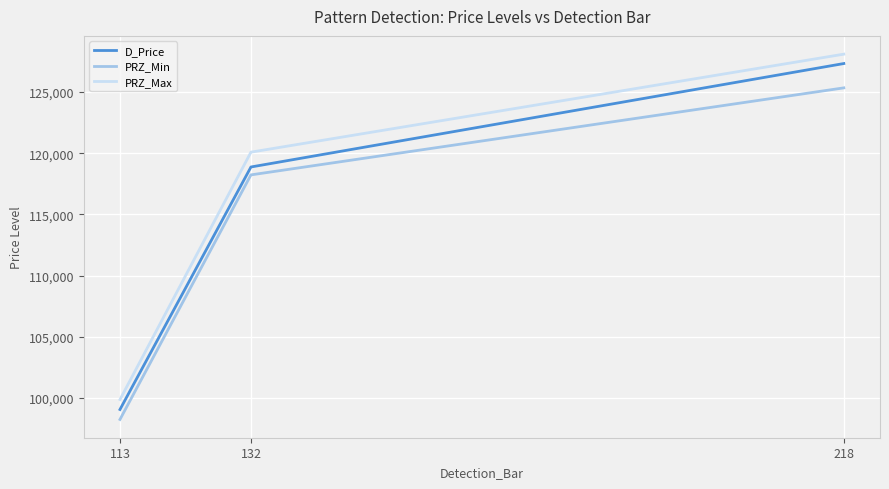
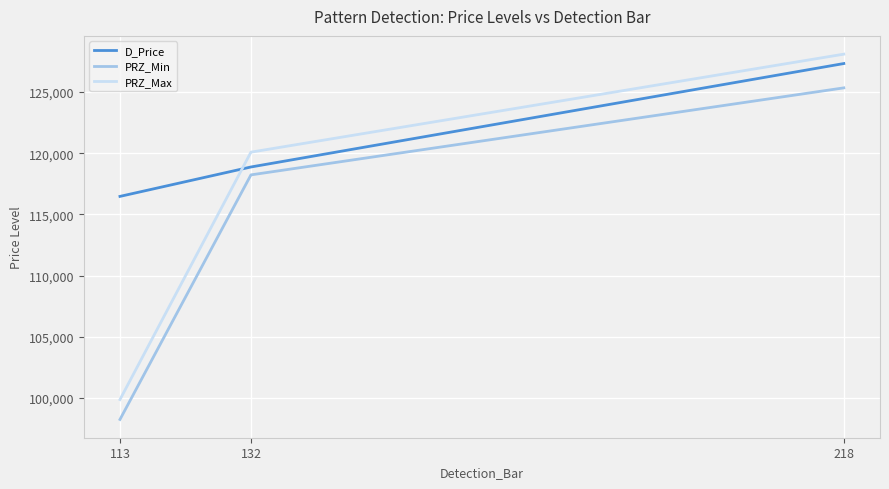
D_Price, 113: 99,100 -> 116,500
